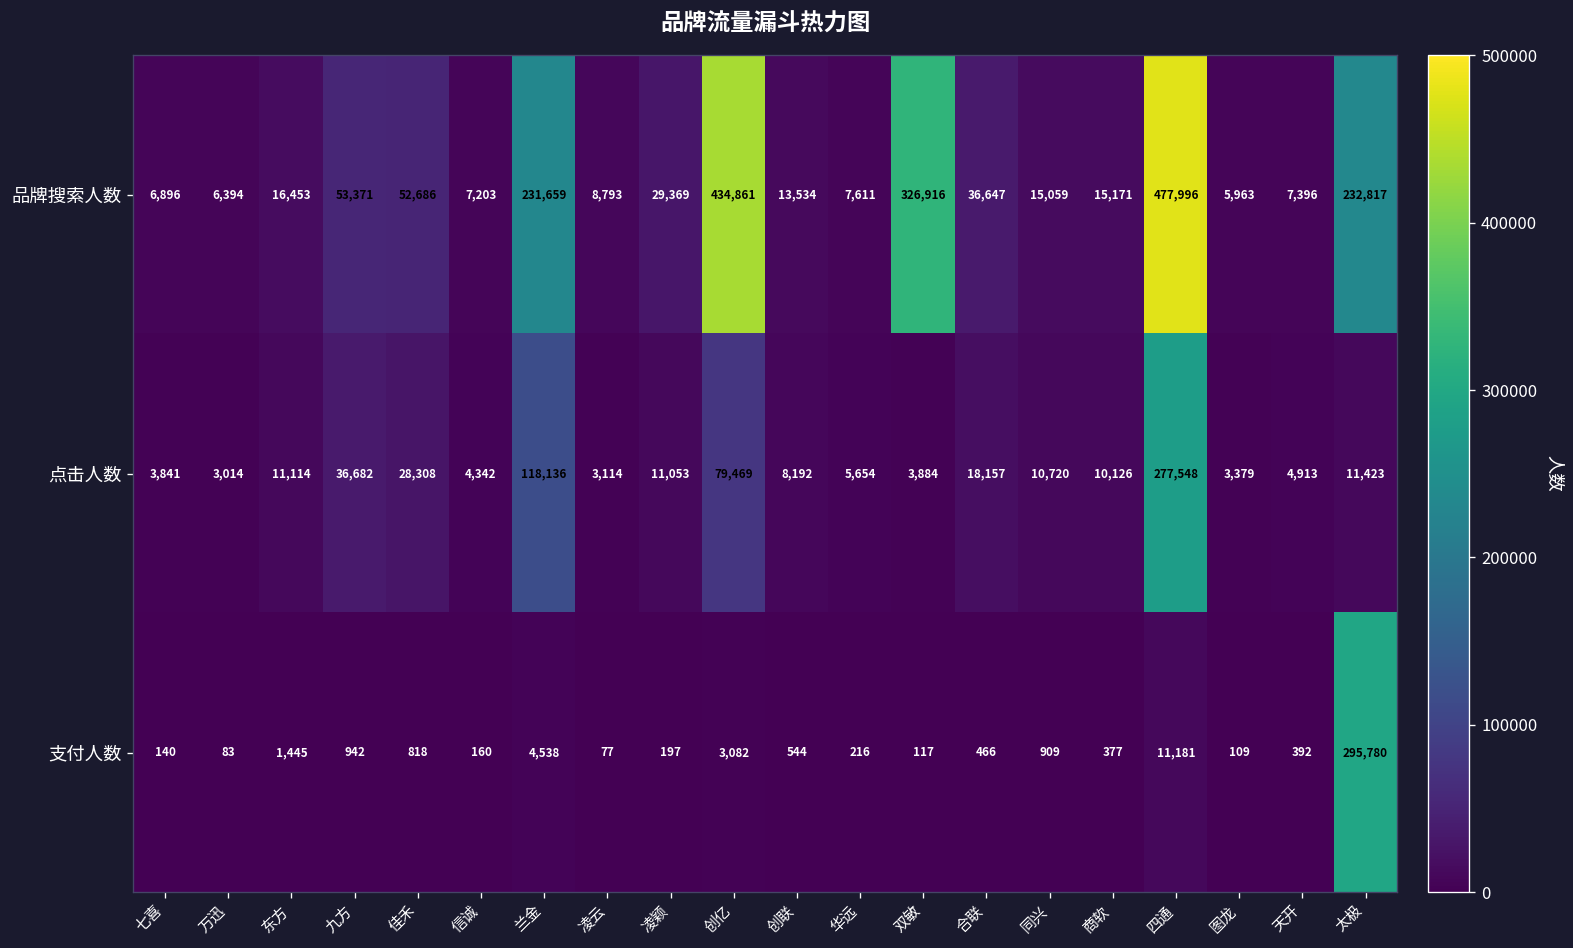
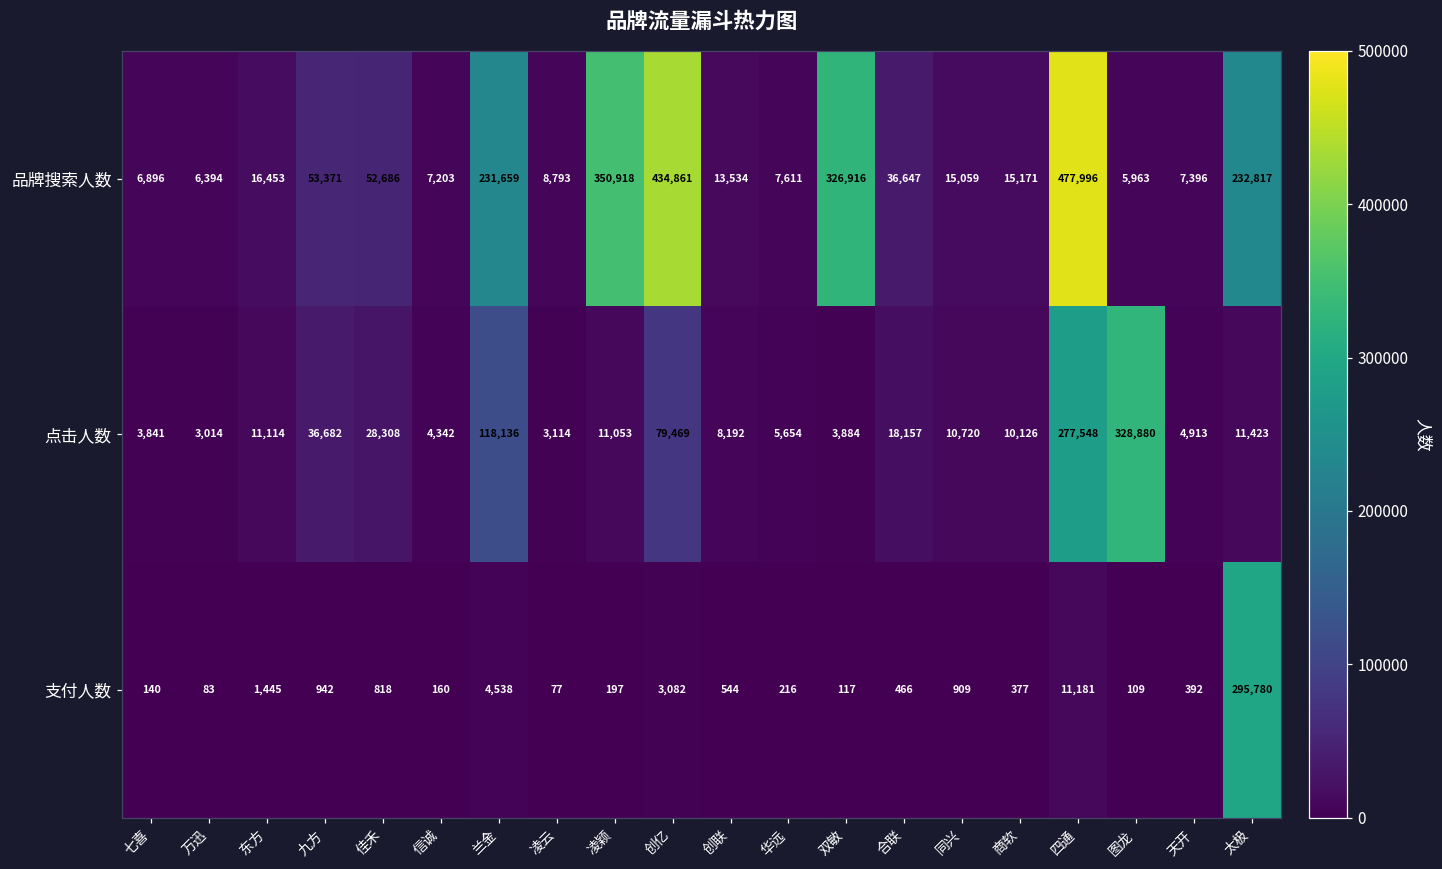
品牌搜索人数, 凌颖: 29,369 -> 350,918
点击人数, 图龙: 3,379 -> 328,880
